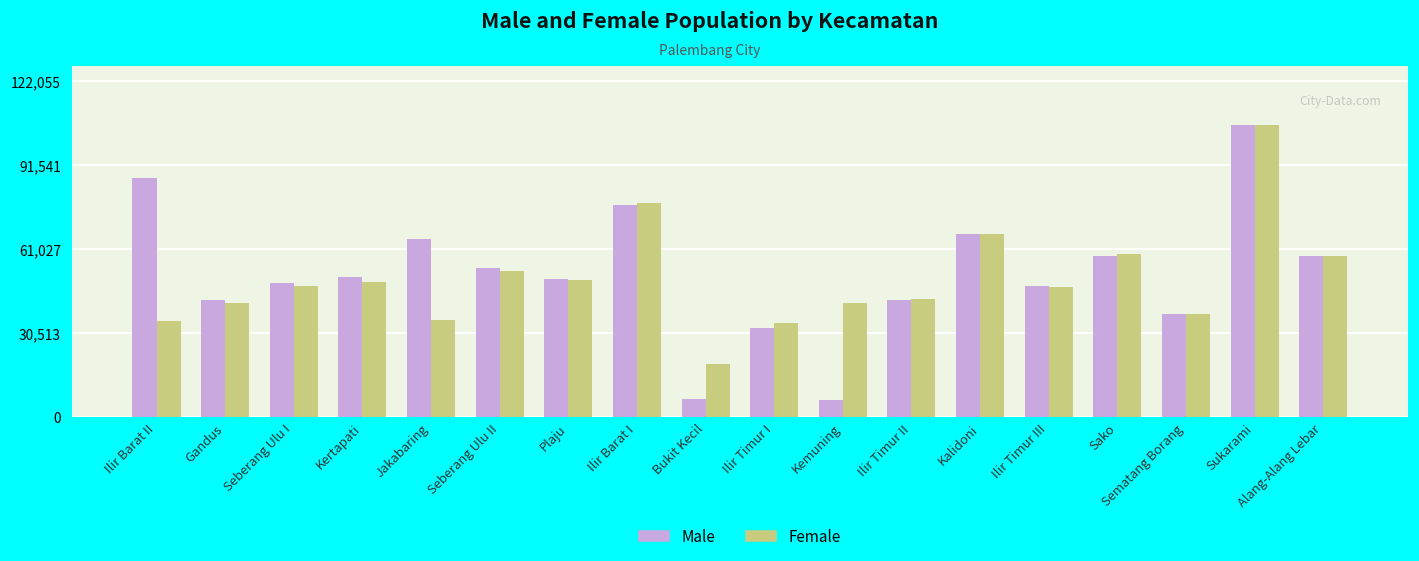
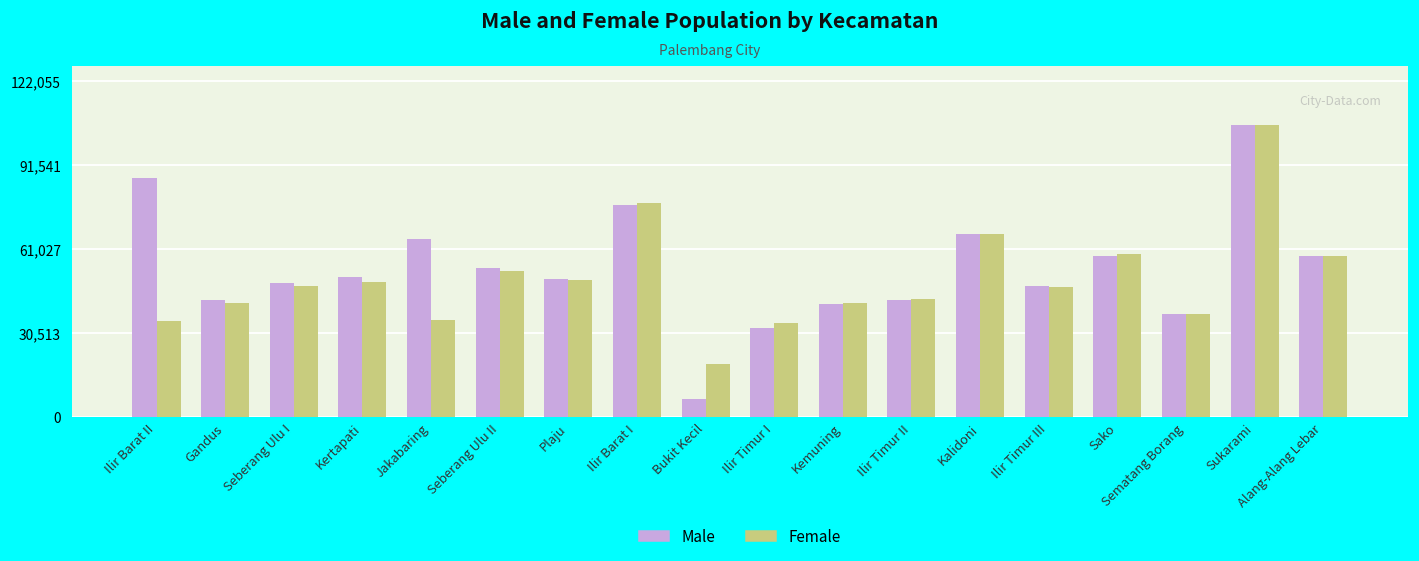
Male, Kemuning: 6,000 -> 41,000
